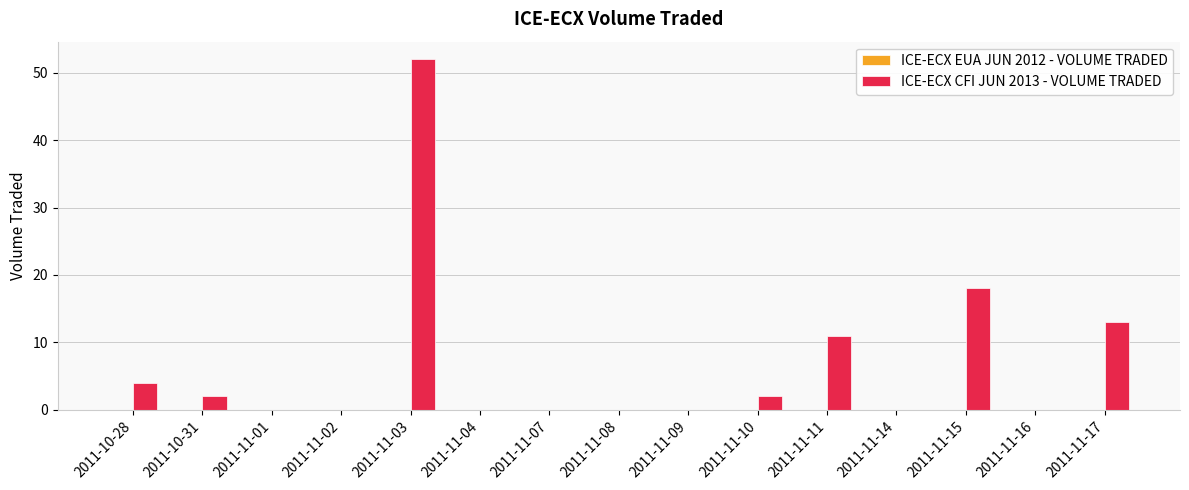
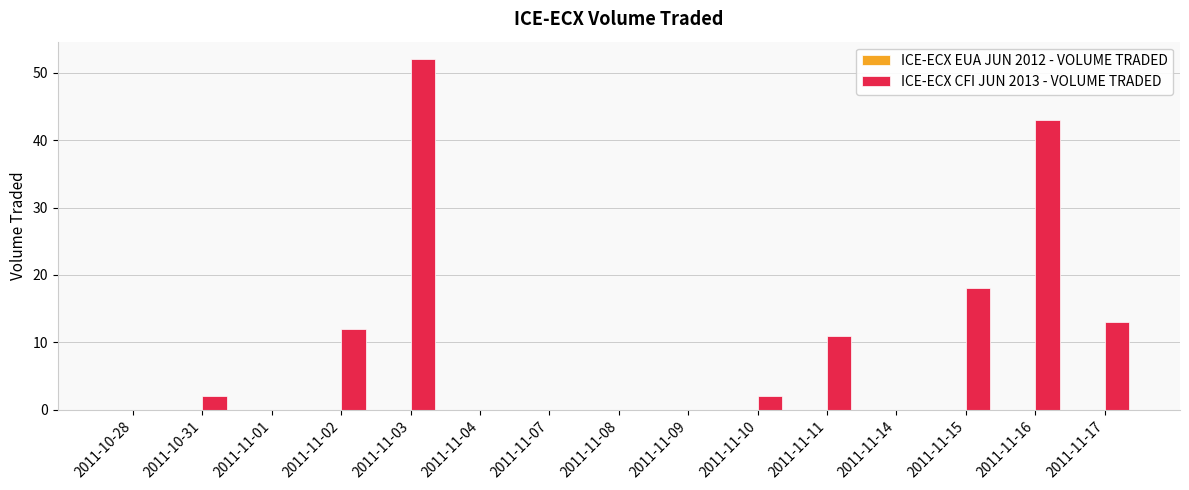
ICE-ECX CFI JUN 2013 - VOLUME TRADED, 2011-10-28: 4 -> 0
ICE-ECX CFI JUN 2013 - VOLUME TRADED, 2011-11-02: 0 -> 12
ICE-ECX CFI JUN 2013 - VOLUME TRADED, 2011-11-16: 0 -> 43
